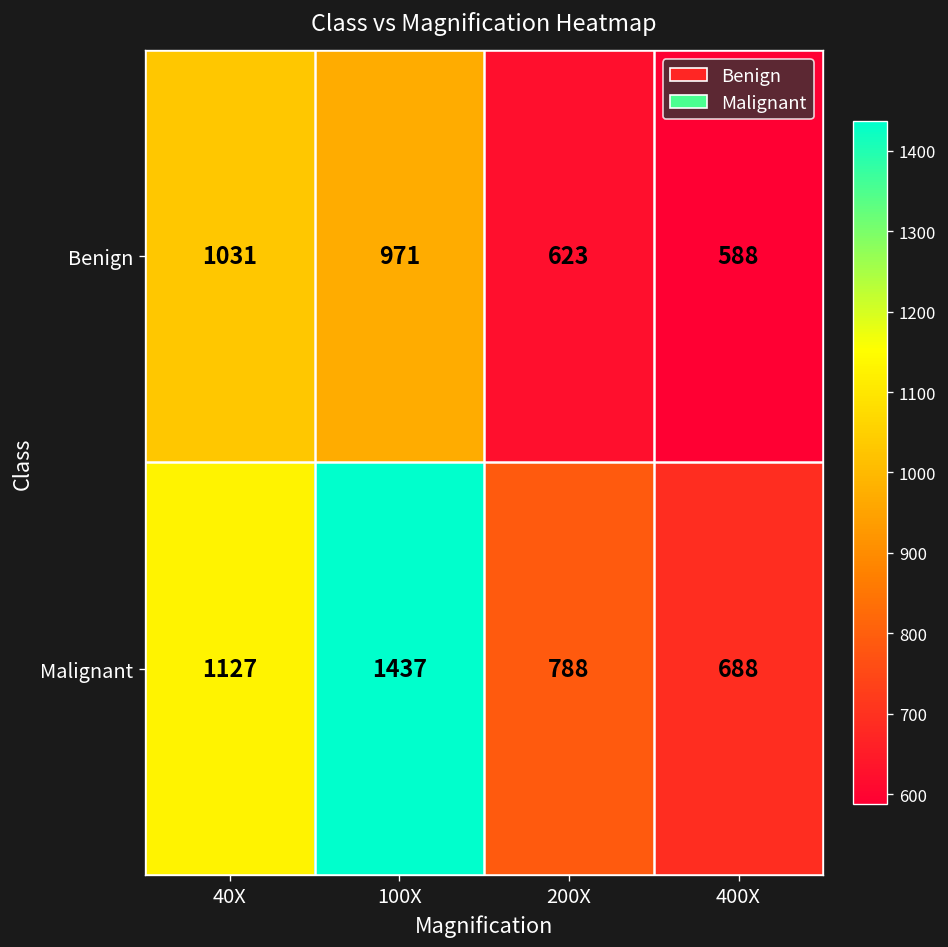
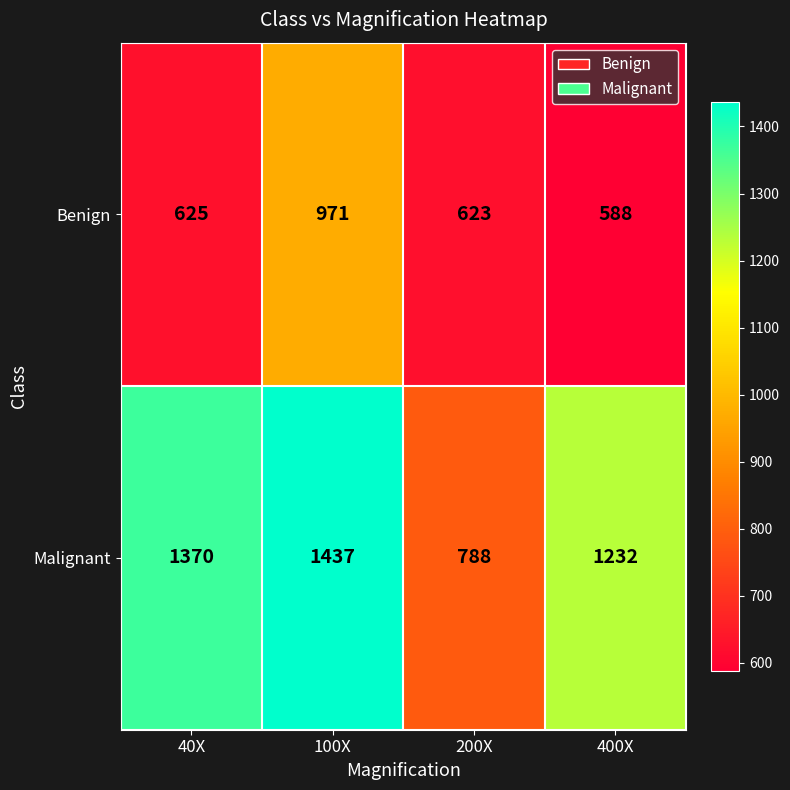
Benign, 40X: 1031 -> 625
Malignant, 40X: 1127 -> 1370
Malignant, 400X: 688 -> 1232
